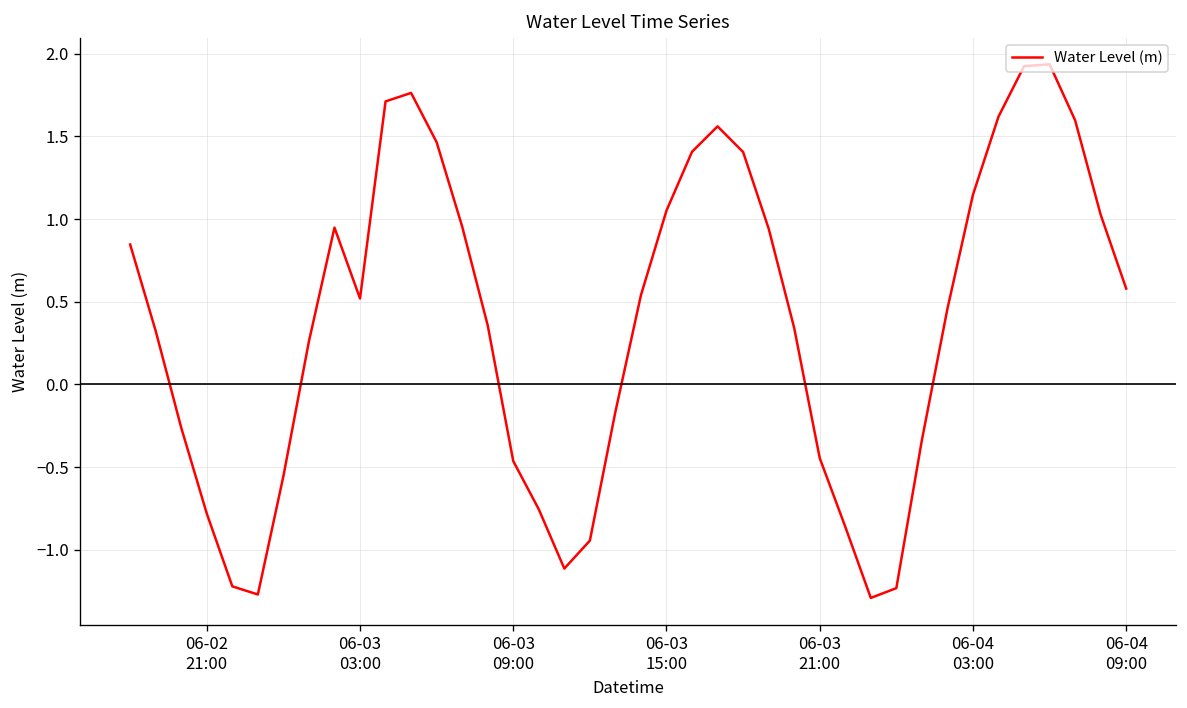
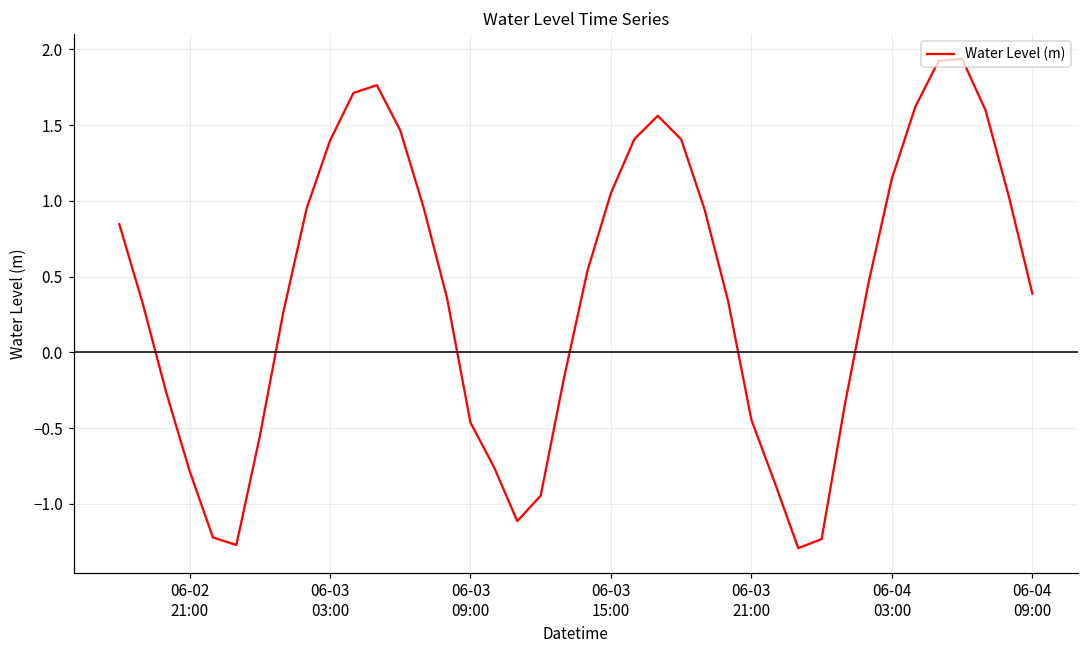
06-03 03:00: 0.52 -> 1.40
06-04 09:00: 0.58 -> 0.39
